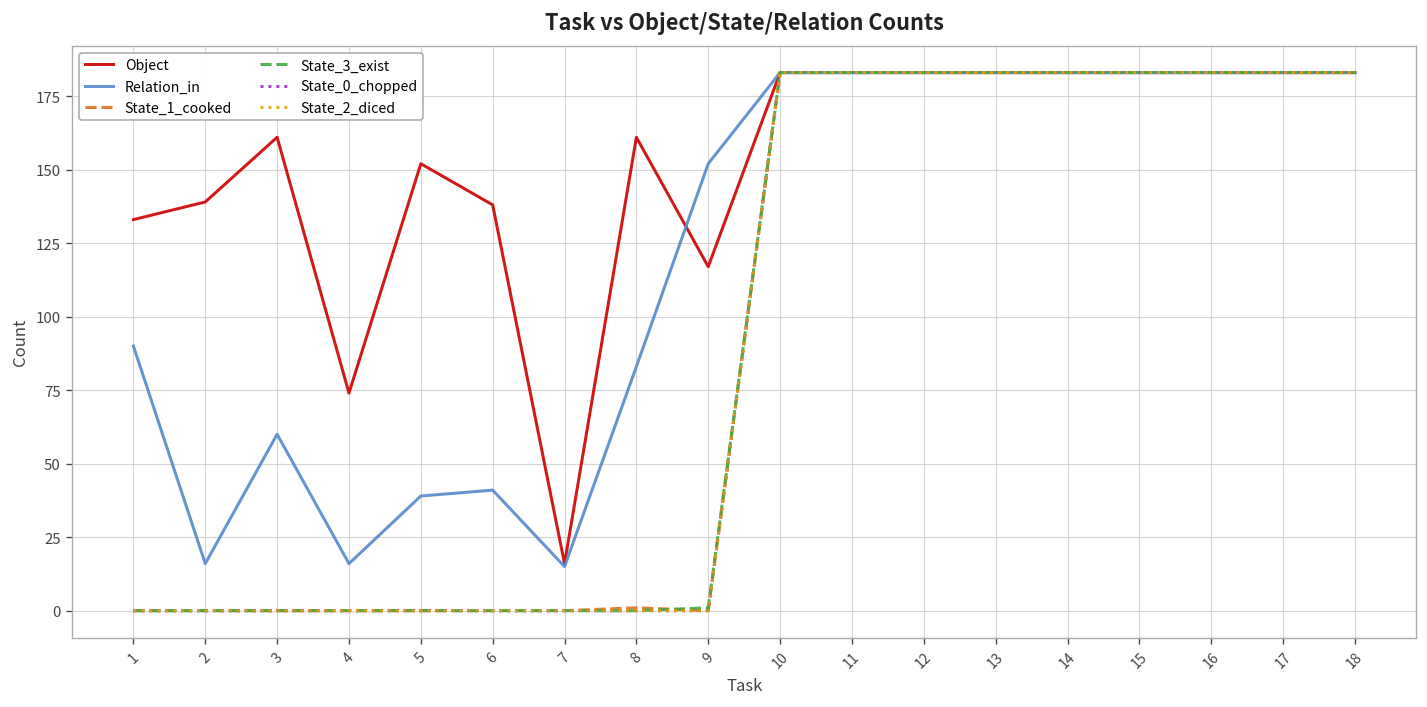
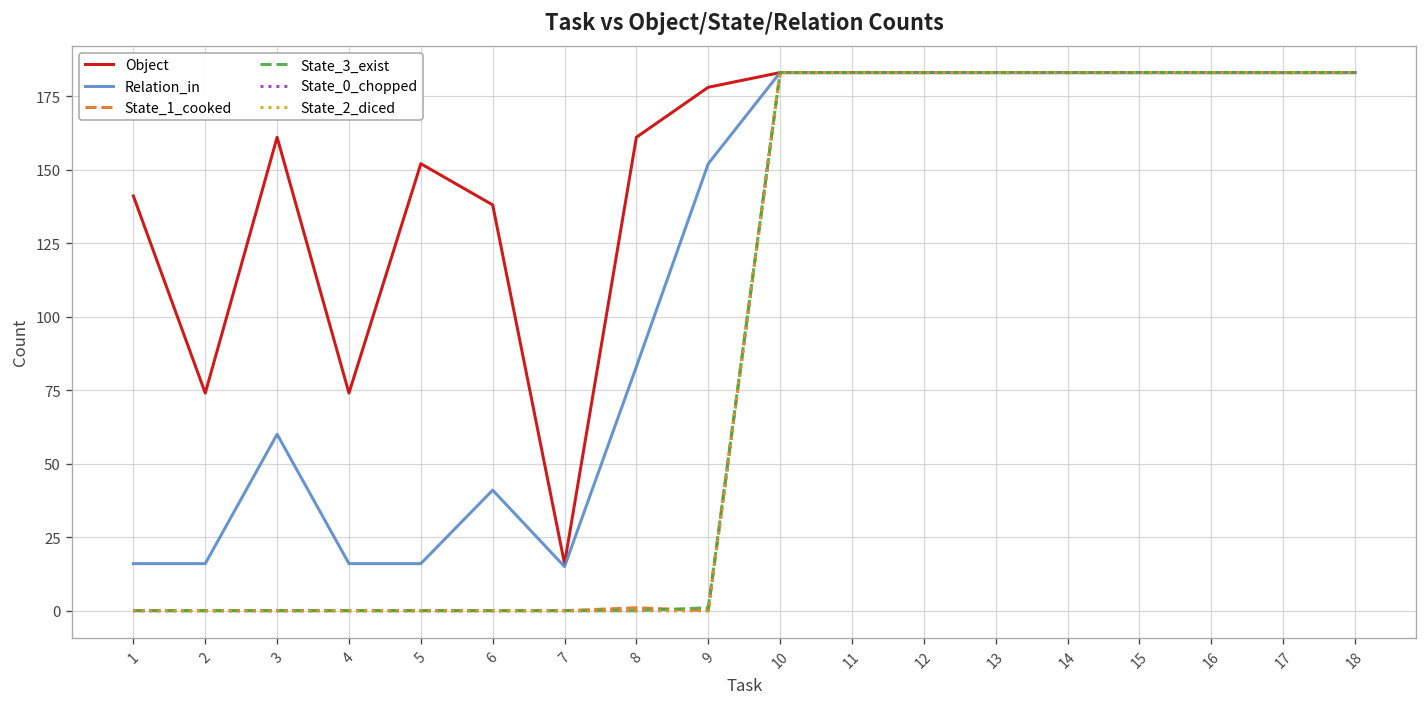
Object, 1: 133 -> 141
Relation_in, 1: 90 -> 16
Object, 2: 139 -> 74
Relation_in, 5: 39 -> 16
Object, 9: 117 -> 178
